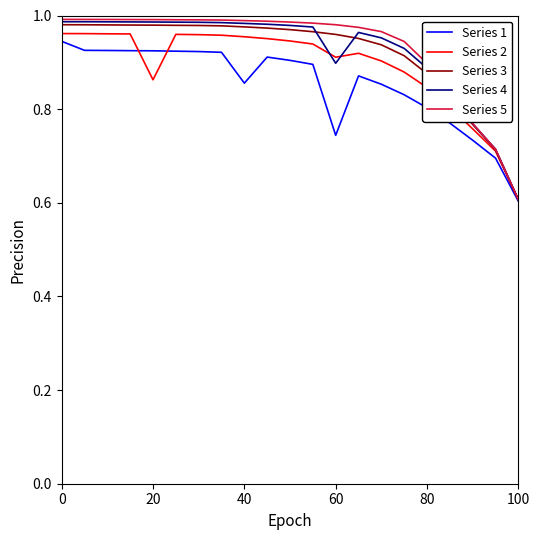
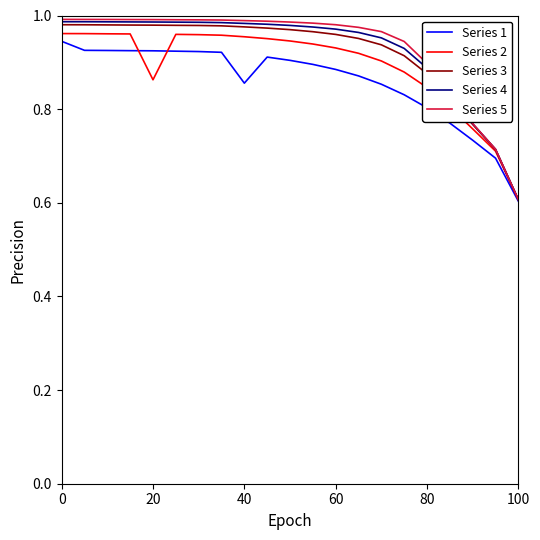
Series 1, 60: 0.74 -> 0.88
Series 2, 60: 0.91 -> 0.93
Series 4, 60: 0.90 -> 0.97
